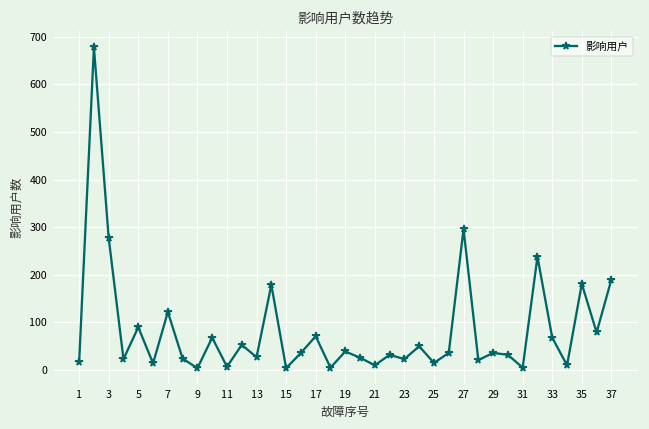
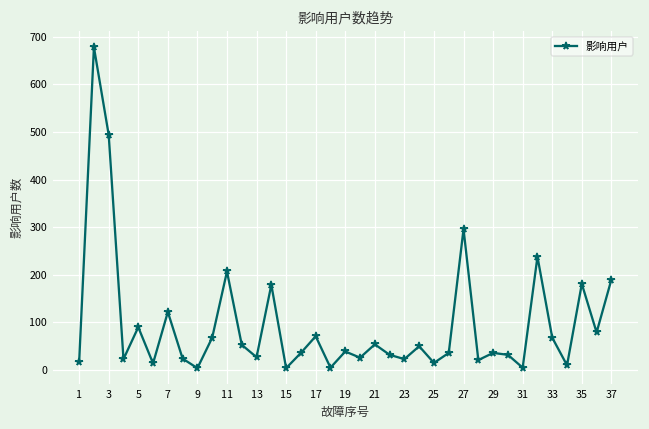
3: 280 -> 490
11: 10 -> 210
21: 10 -> 50
